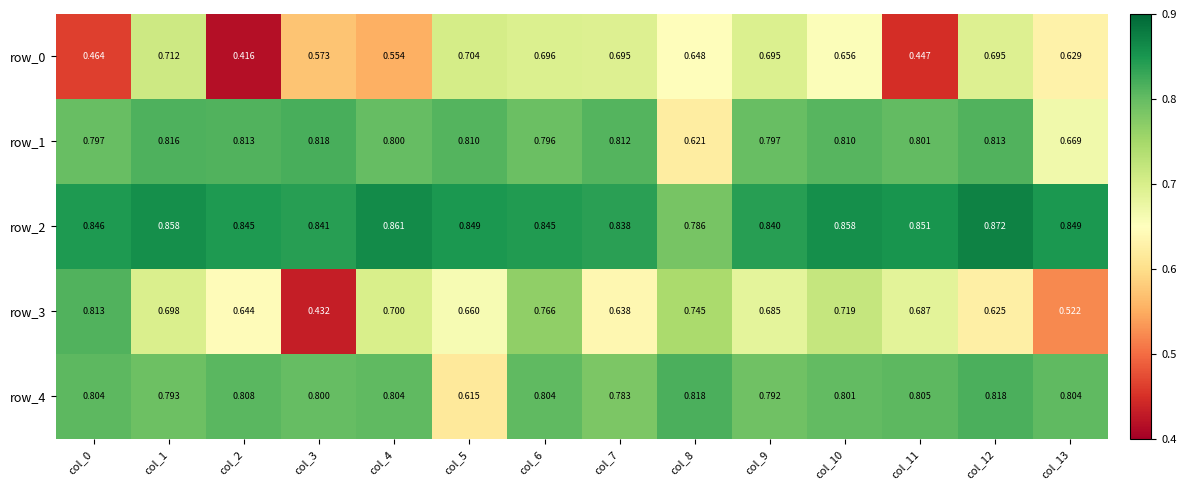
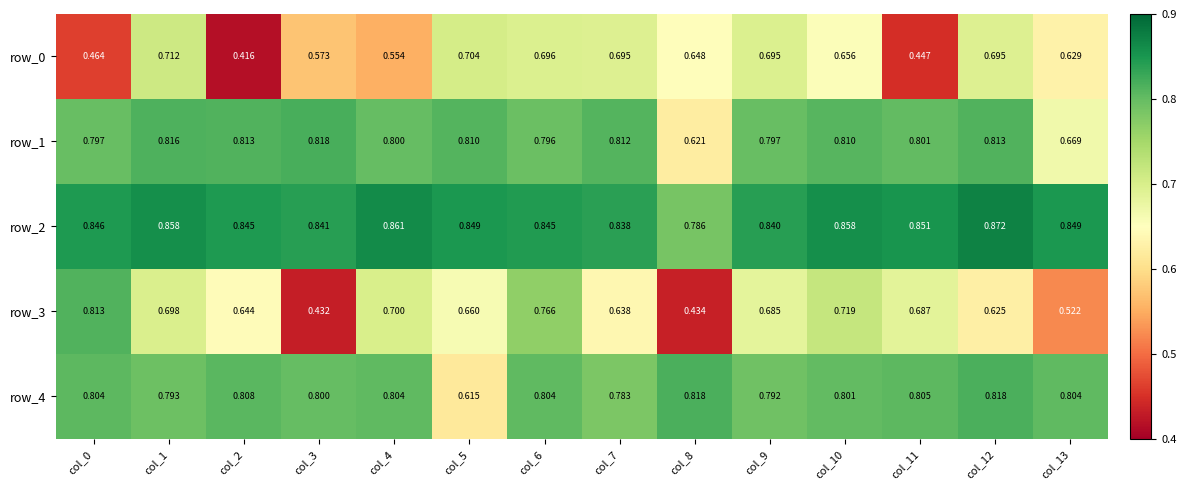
row_3, col_8: 0.745 -> 0.434
